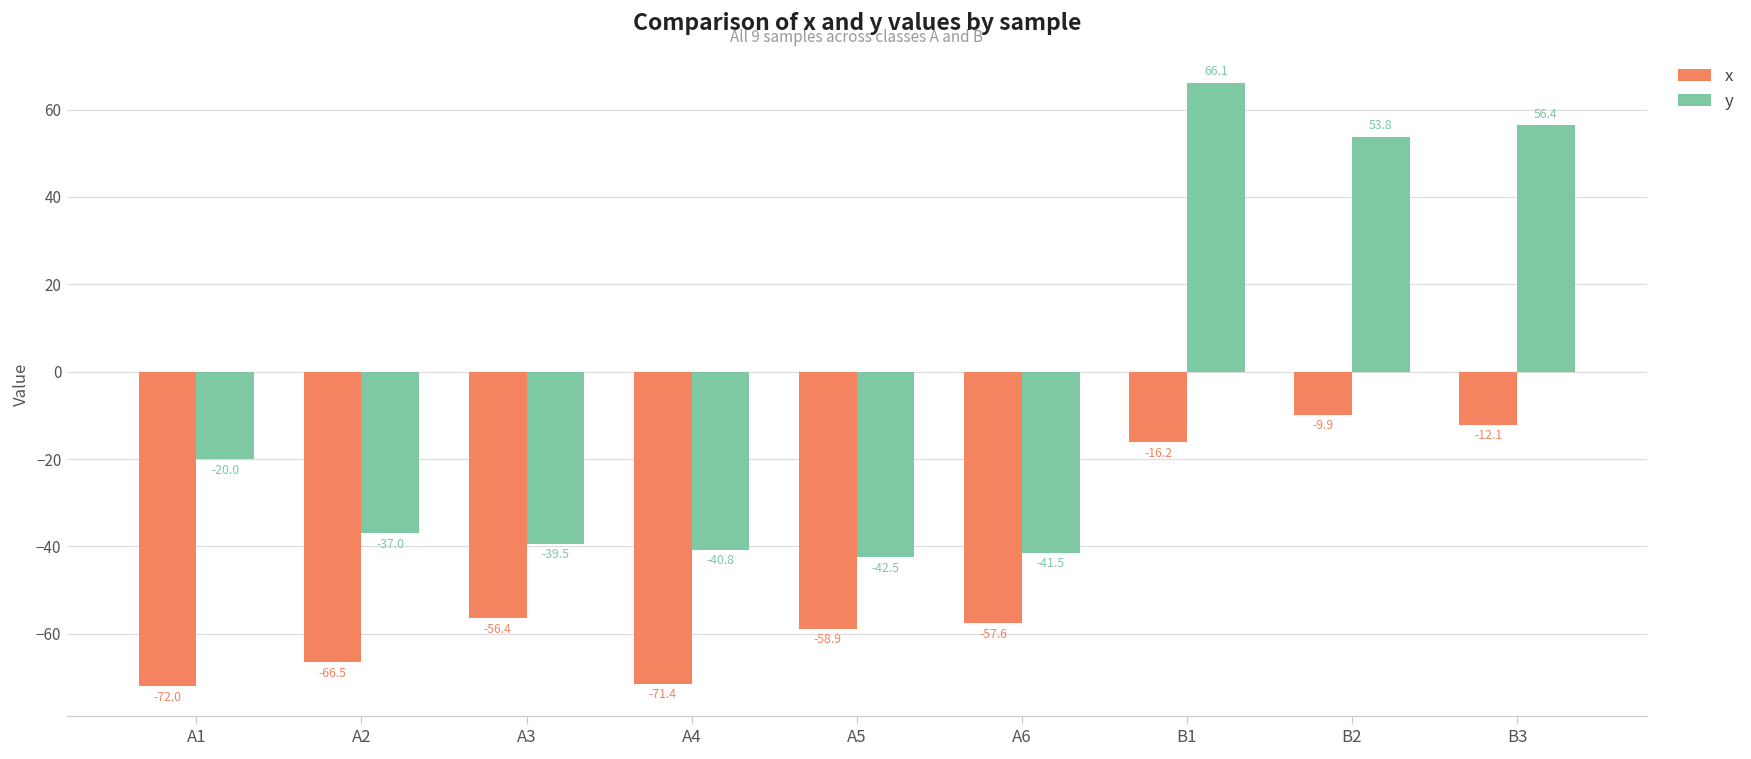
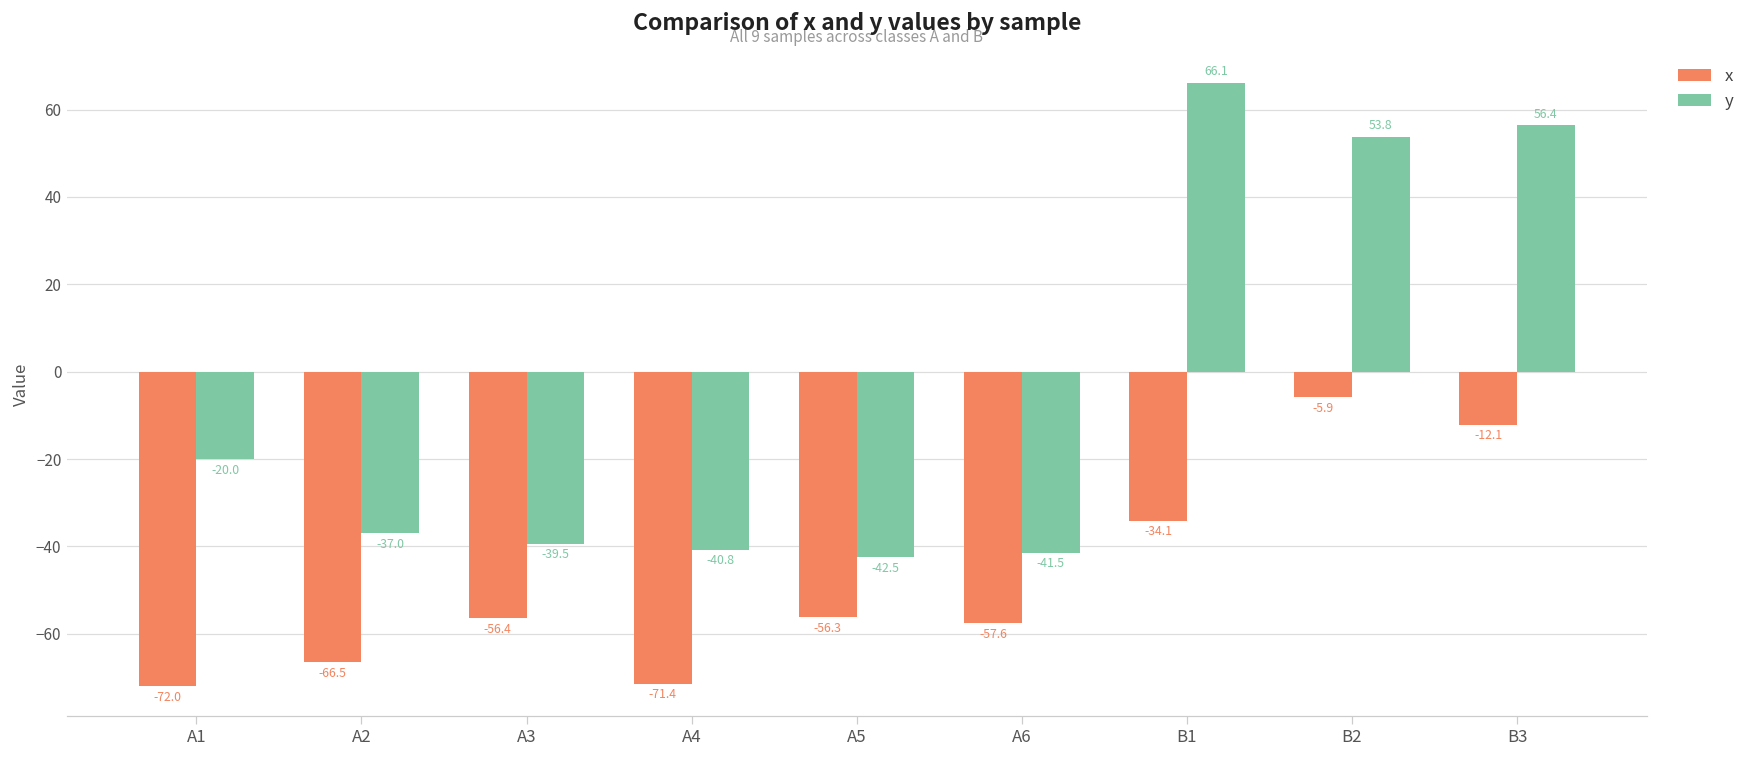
x, A5: -58.9 -> -56.3
x, B1: -16.2 -> -34.1
x, B2: -9.9 -> -5.9
